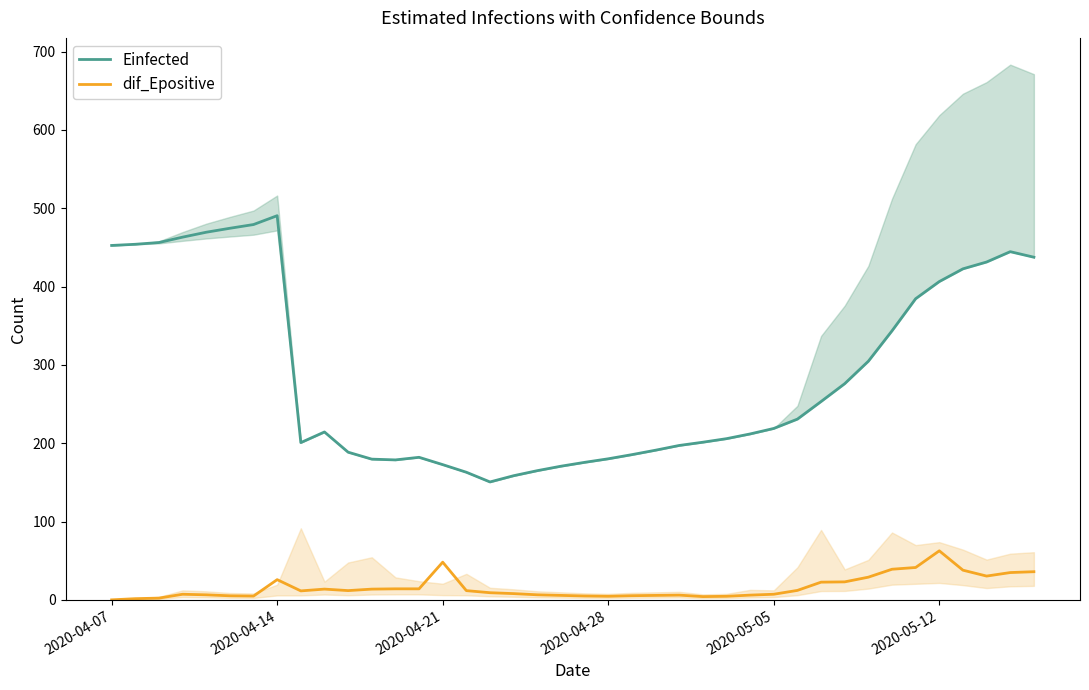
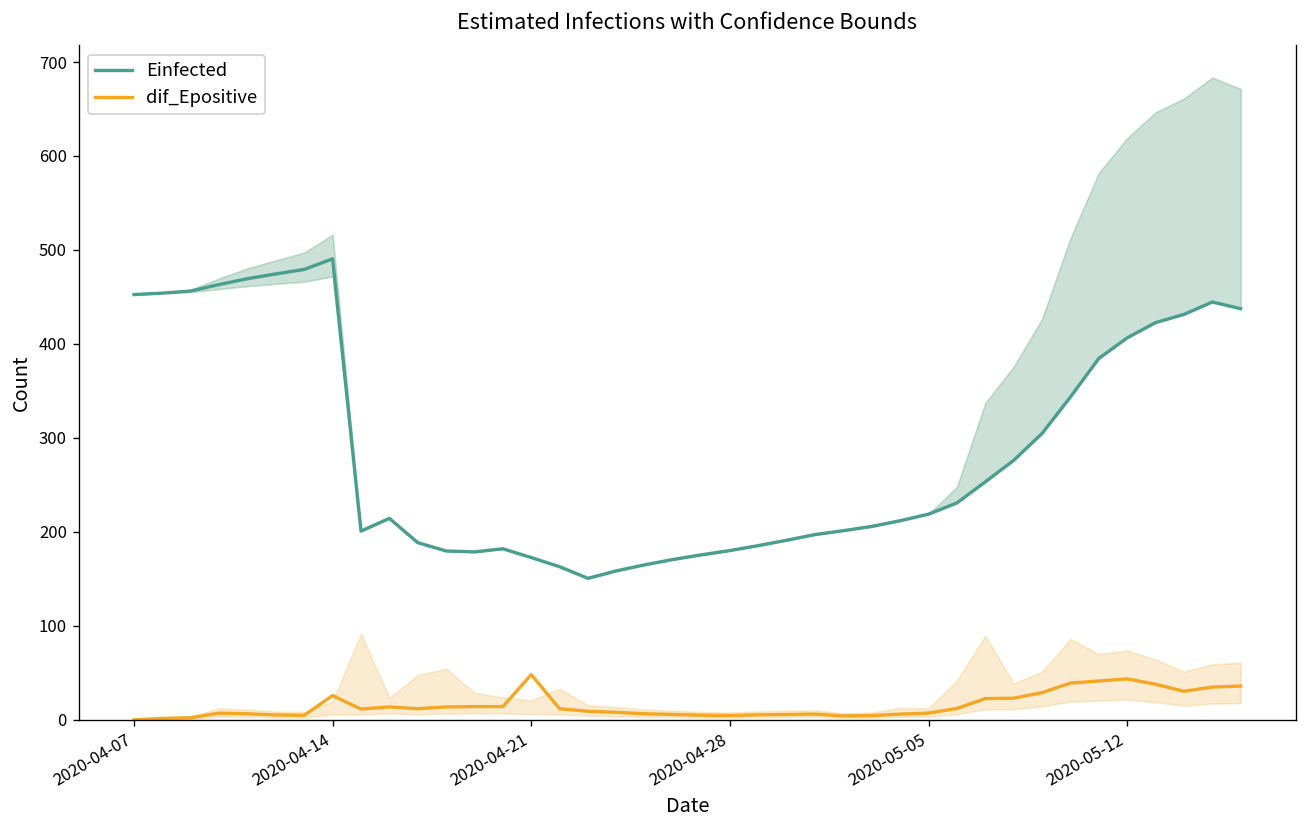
dif_Epositive, 2020-05-12: 60 -> 40
